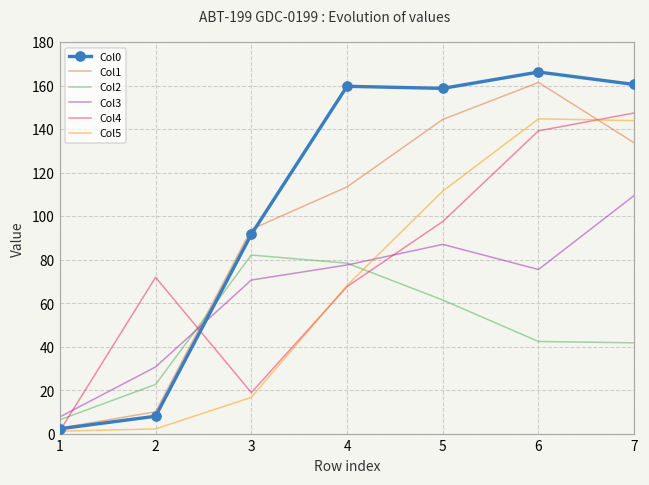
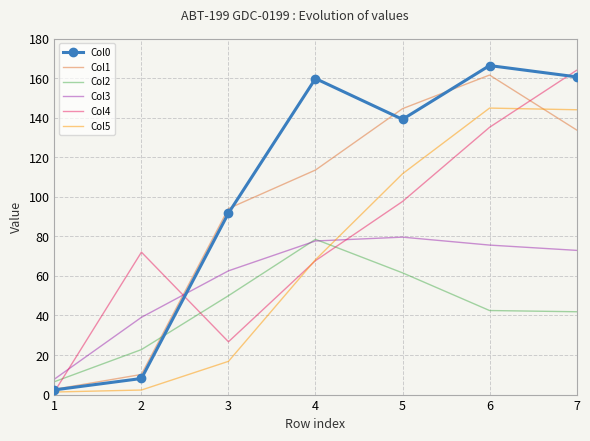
Col3, 2: 31 -> 39
Col2, 3: 82 -> 50
Col3, 3: 71 -> 63
Col4, 3: 19 -> 27
Col0, 5: 159 -> 139
Col3, 5: 87 -> 80
Col4, 6: 139 -> 135
Col3, 7: 110 -> 73
Col4, 7: 147 -> 164
